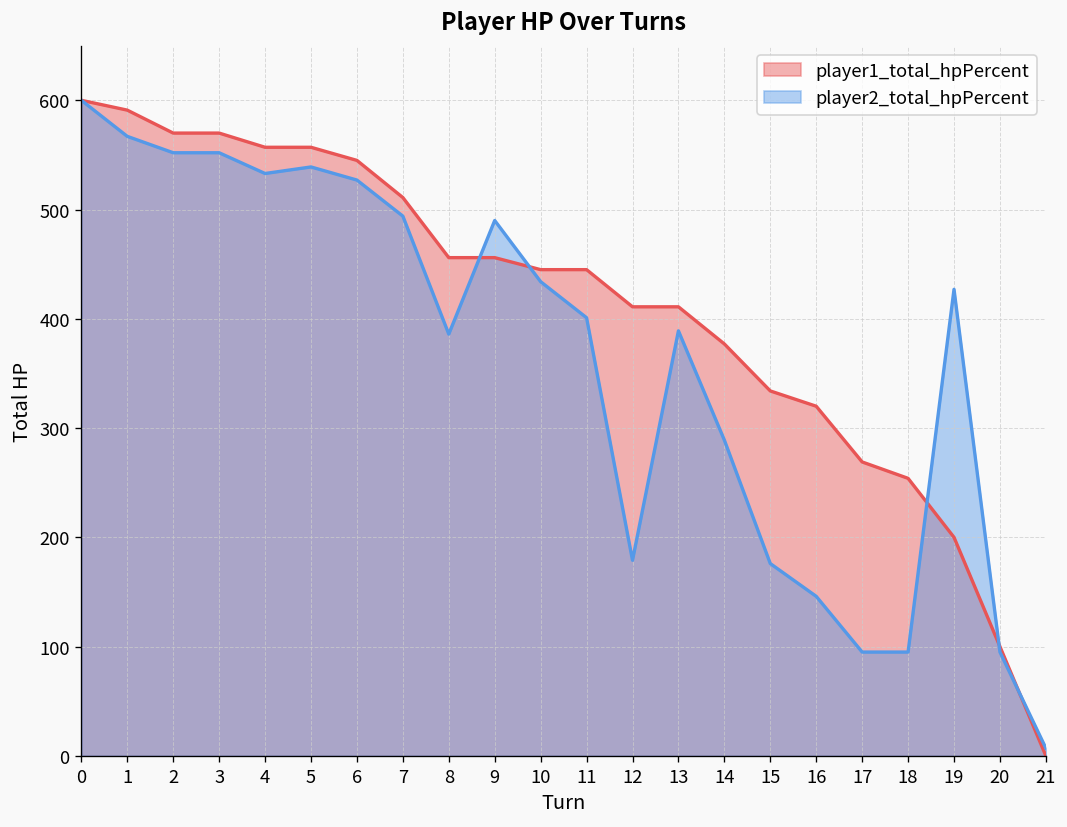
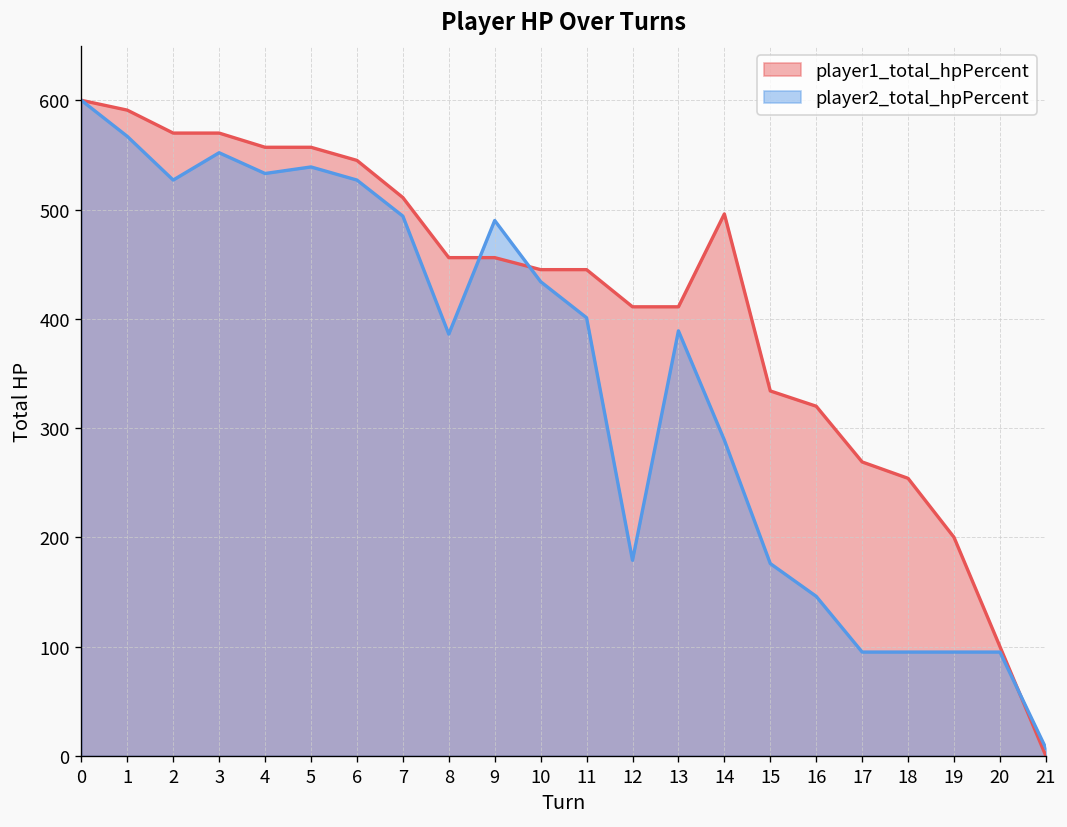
player2_total_hpPercent, 2: 550 -> 530
player1_total_hpPercent, 14: 380 -> 500
player2_total_hpPercent, 19: 430 -> 100
